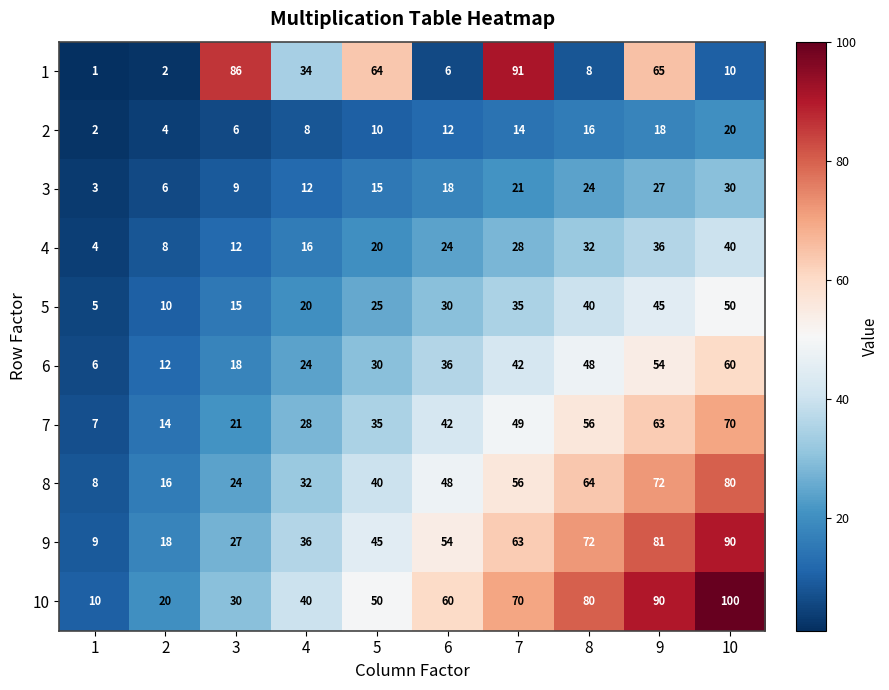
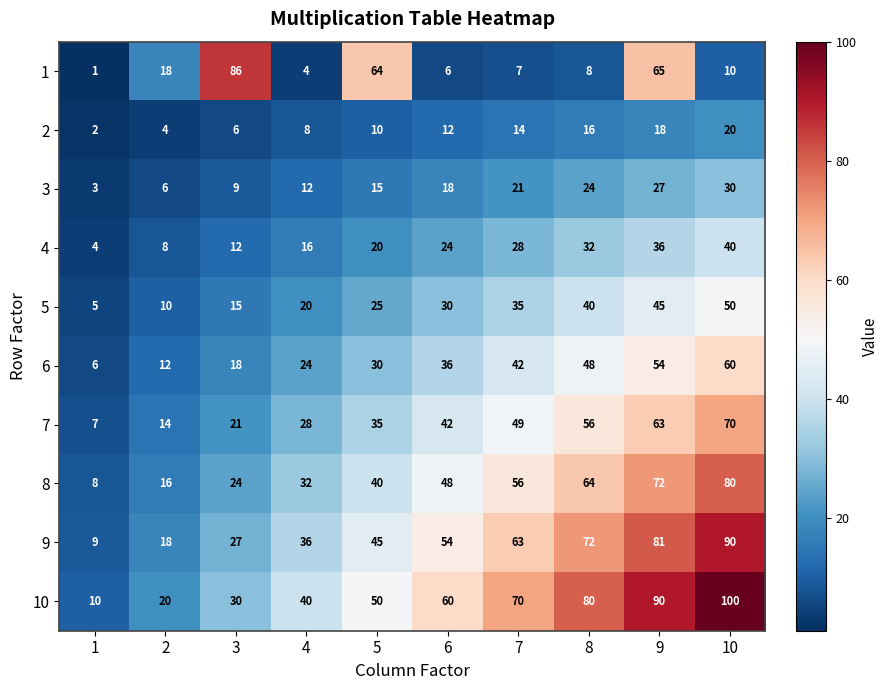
1, 2: 2 -> 18
1, 4: 34 -> 4
1, 7: 91 -> 7
